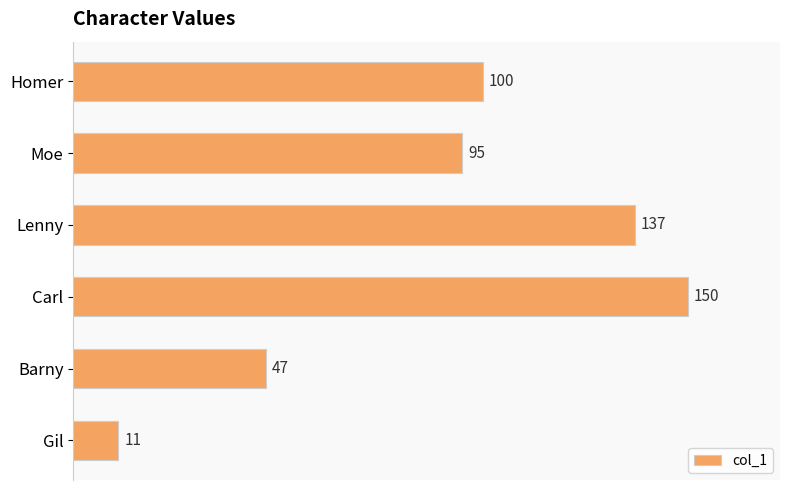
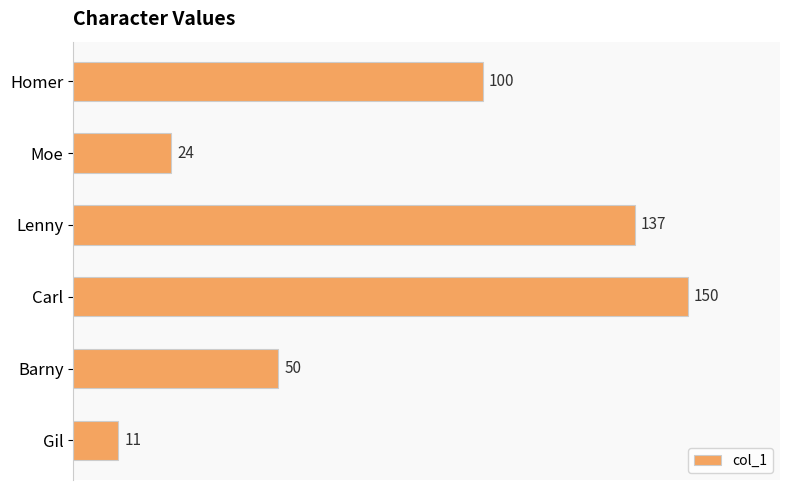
Moe: 95 -> 24
Barny: 47 -> 50
